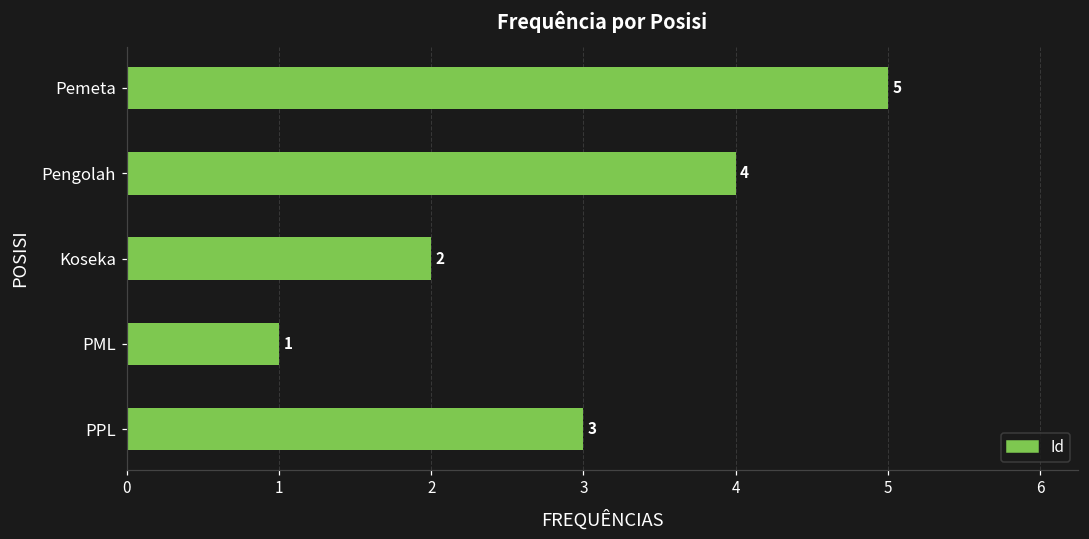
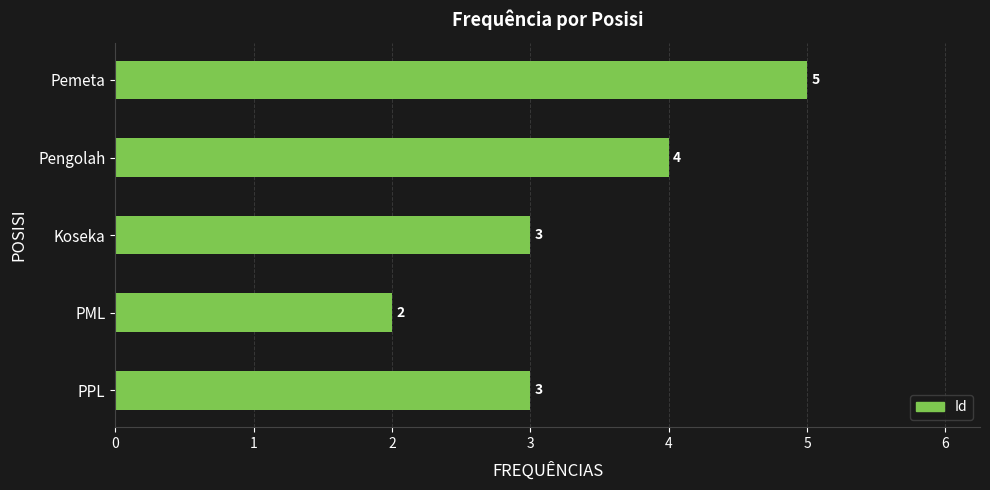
Koseka: 2 -> 3
PML: 1 -> 2
